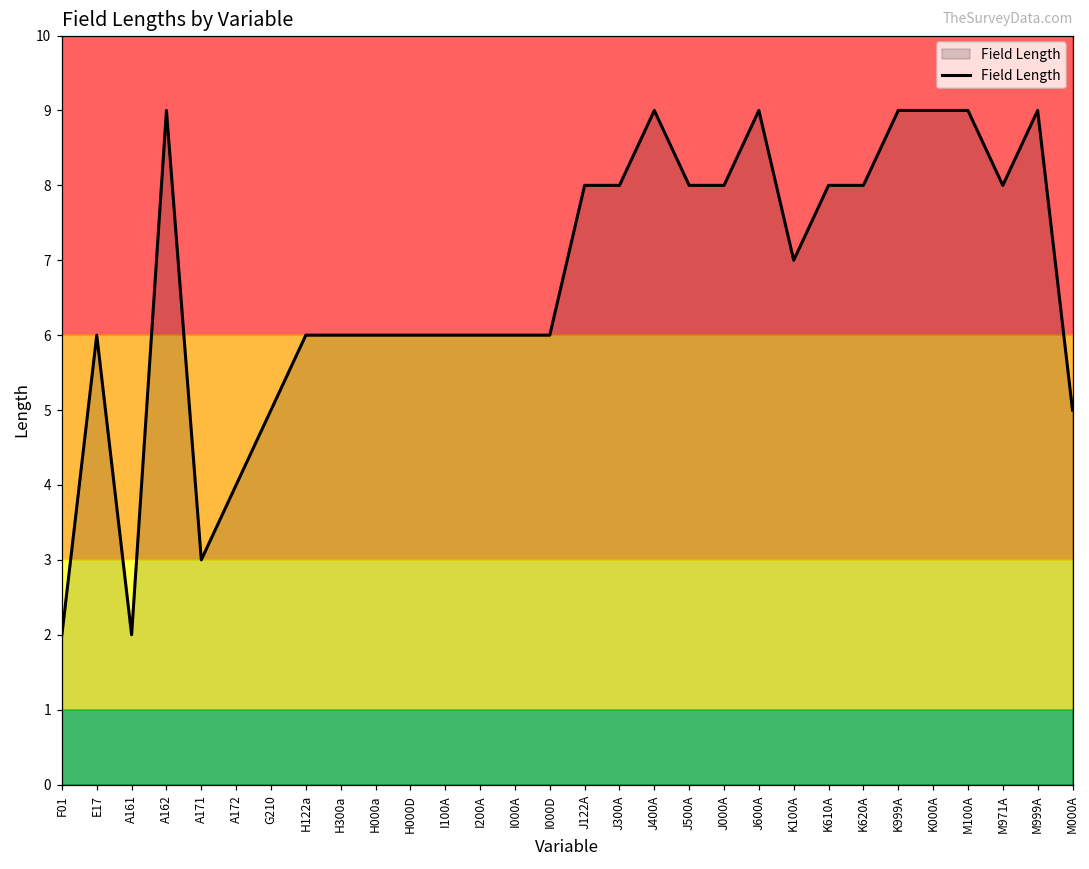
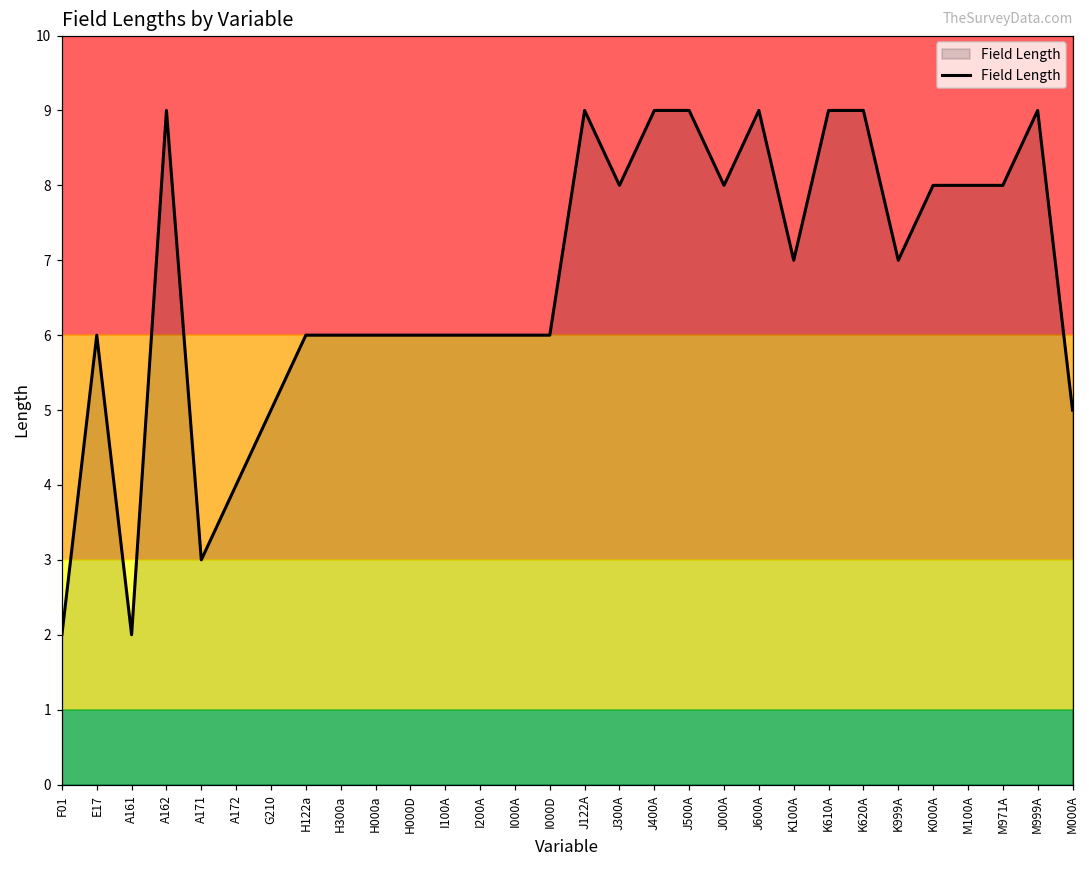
Field Length, J122A: 8 -> 9
Field Length, J500A: 8 -> 9
Field Length, K610A: 8 -> 9
Field Length, K620A: 8 -> 9
Field Length, K999A: 9 -> 7
Field Length, K000A: 9 -> 8
Field Length, M100A: 9 -> 8
